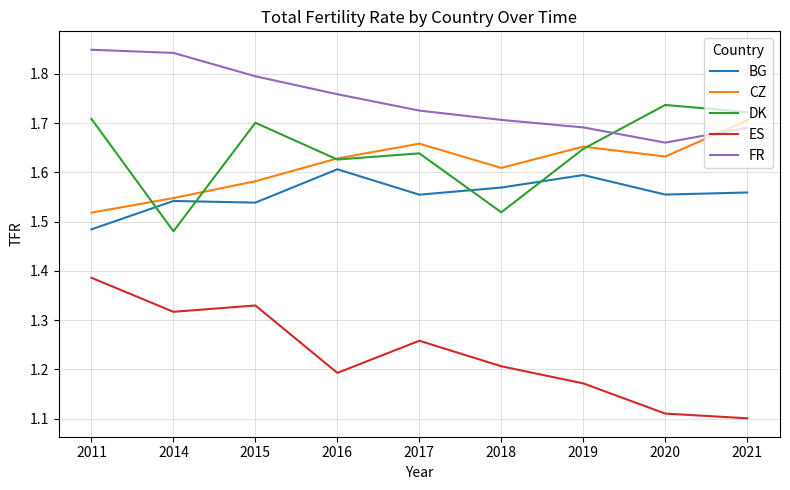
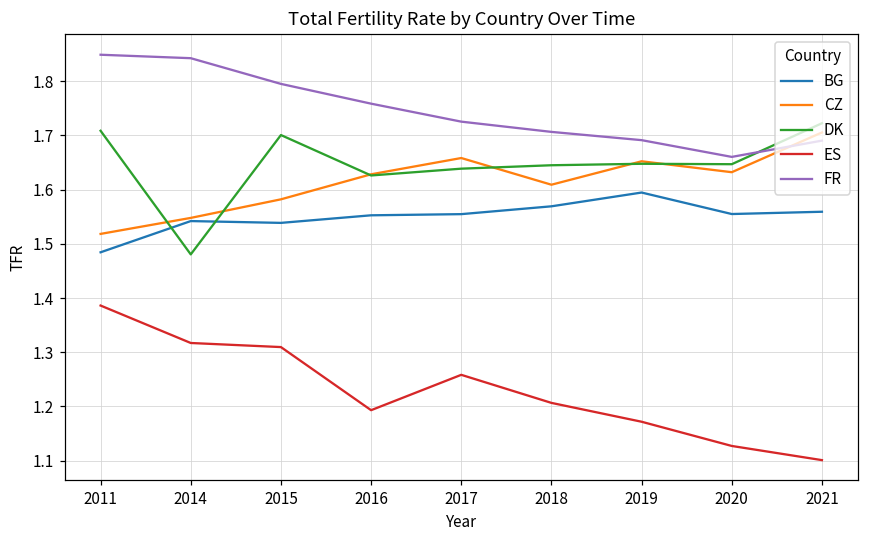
ES, 2015: 1.33 -> 1.31
BG, 2016: 1.61 -> 1.55
DK, 2018: 1.52 -> 1.65
DK, 2020: 1.74 -> 1.65
ES, 2020: 1.11 -> 1.13
